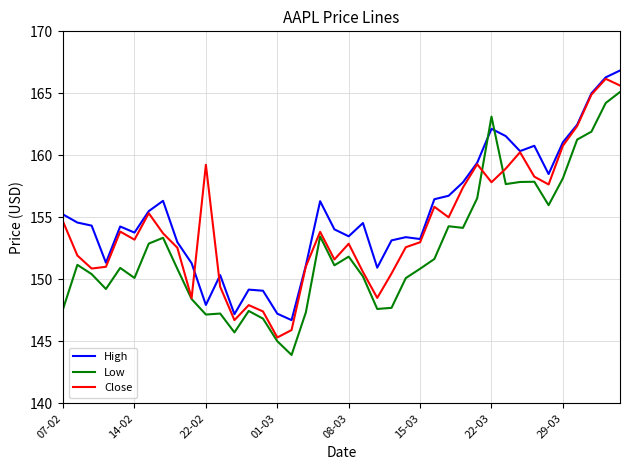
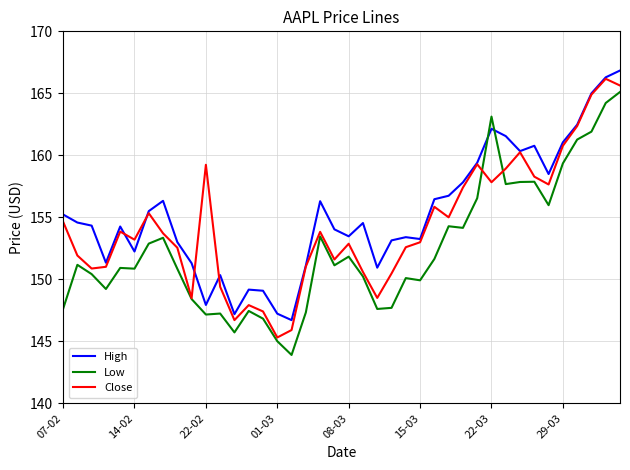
High, 14-02: 153.8 -> 152.2
Low, 14-02: 150.1 -> 150.9
Low, 15-03: 150.9 -> 149.9
Low, 29-03: 158.1 -> 159.4
